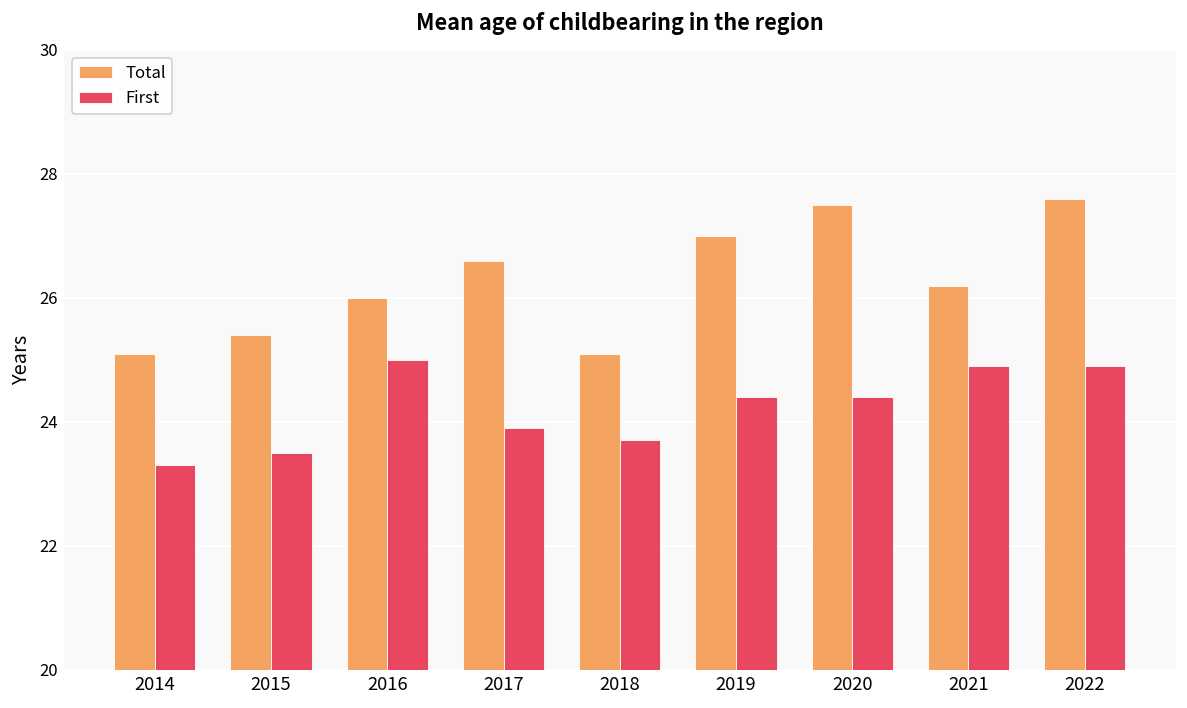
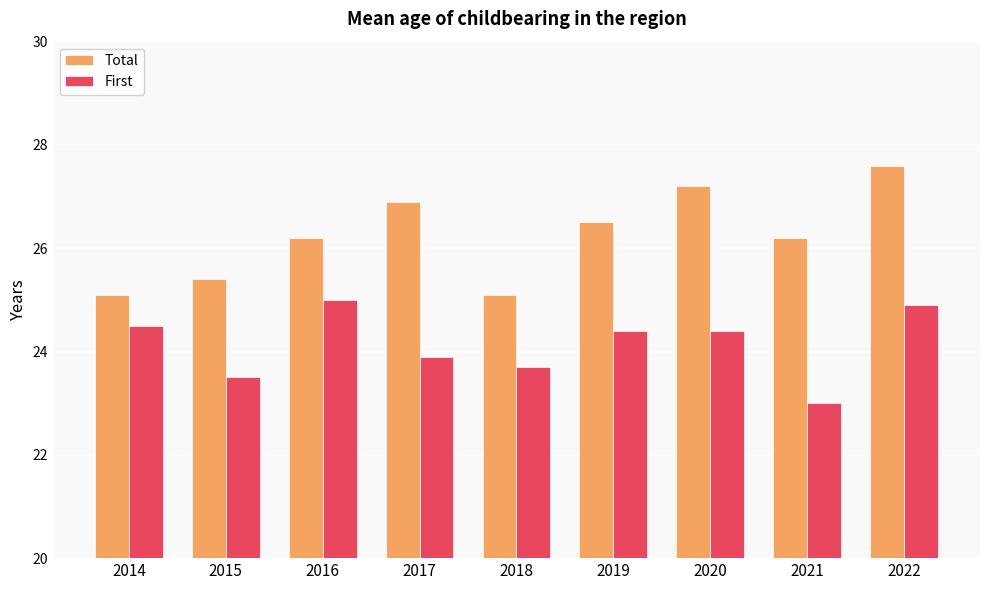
First, 2014: 23.3 -> 24.5
Total, 2016: 26.0 -> 26.2
Total, 2017: 26.6 -> 26.9
Total, 2019: 27.0 -> 26.5
Total, 2020: 27.5 -> 27.2
First, 2021: 24.9 -> 23.0
